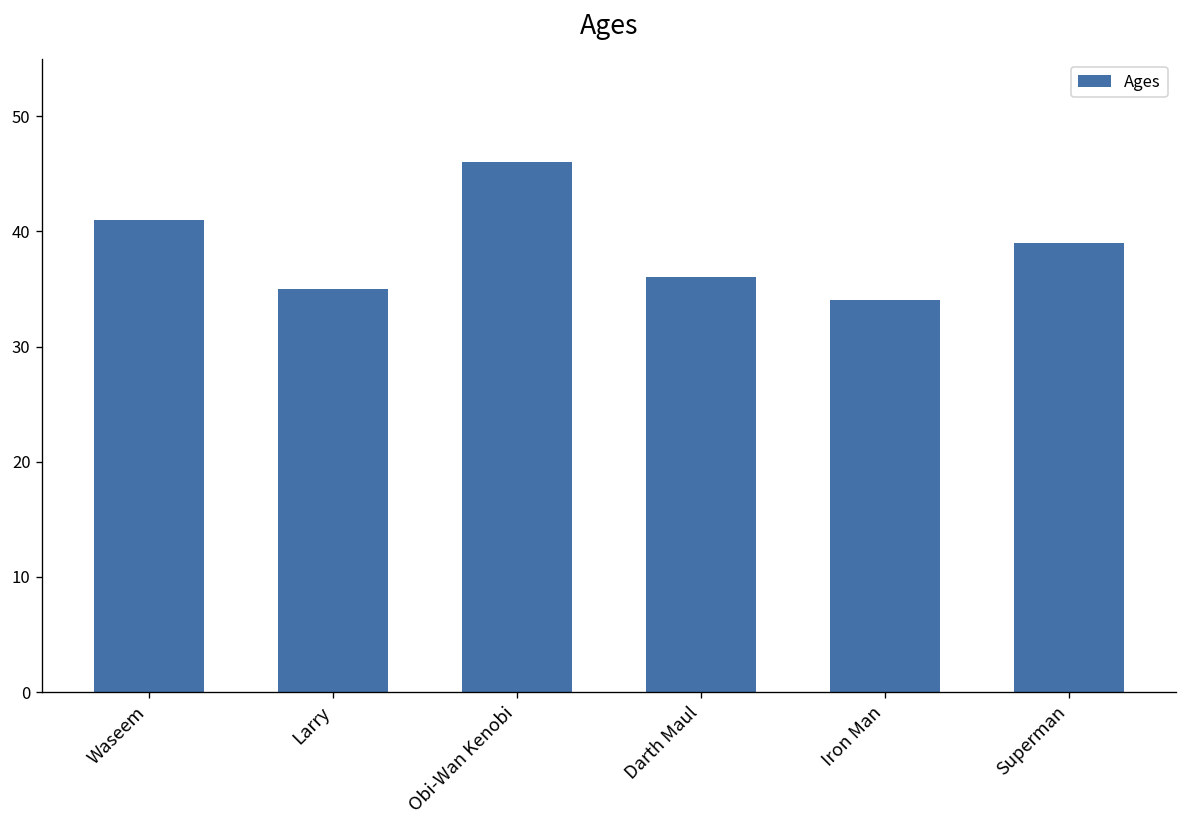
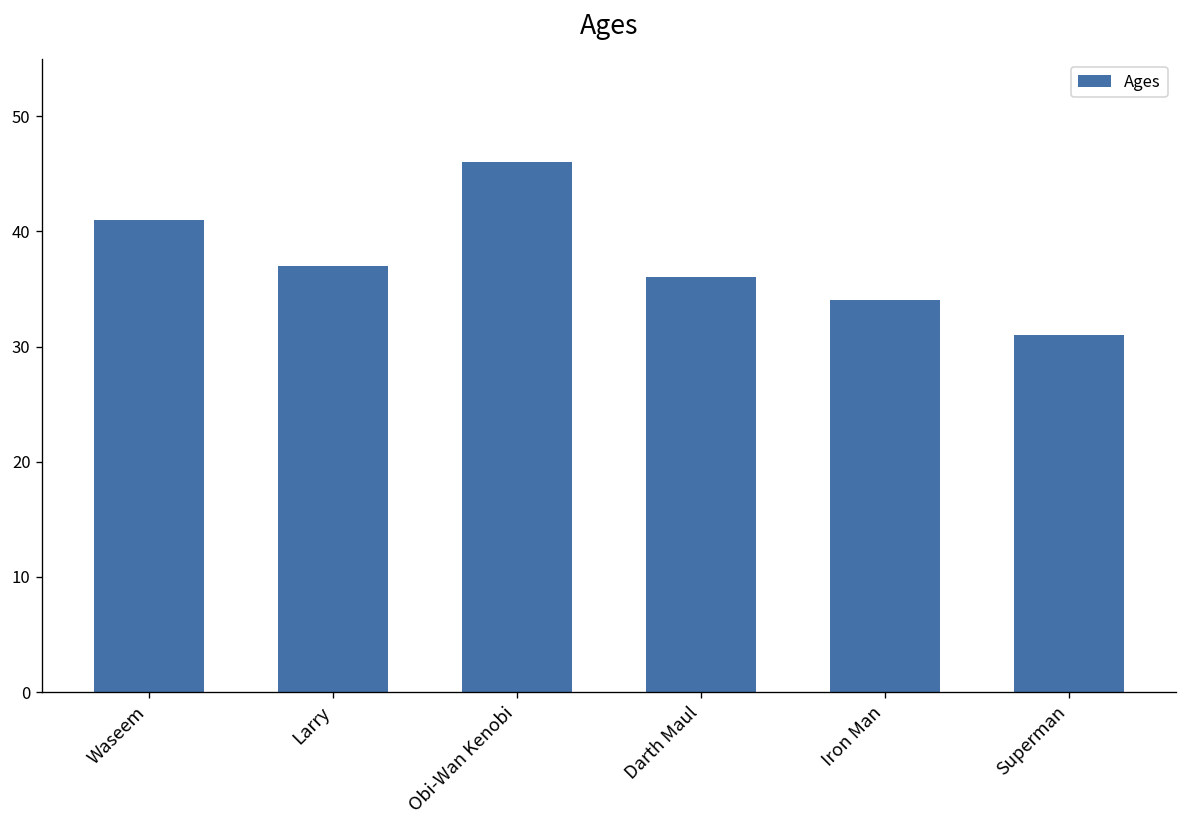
Larry: 35 -> 37
Superman: 39 -> 31
